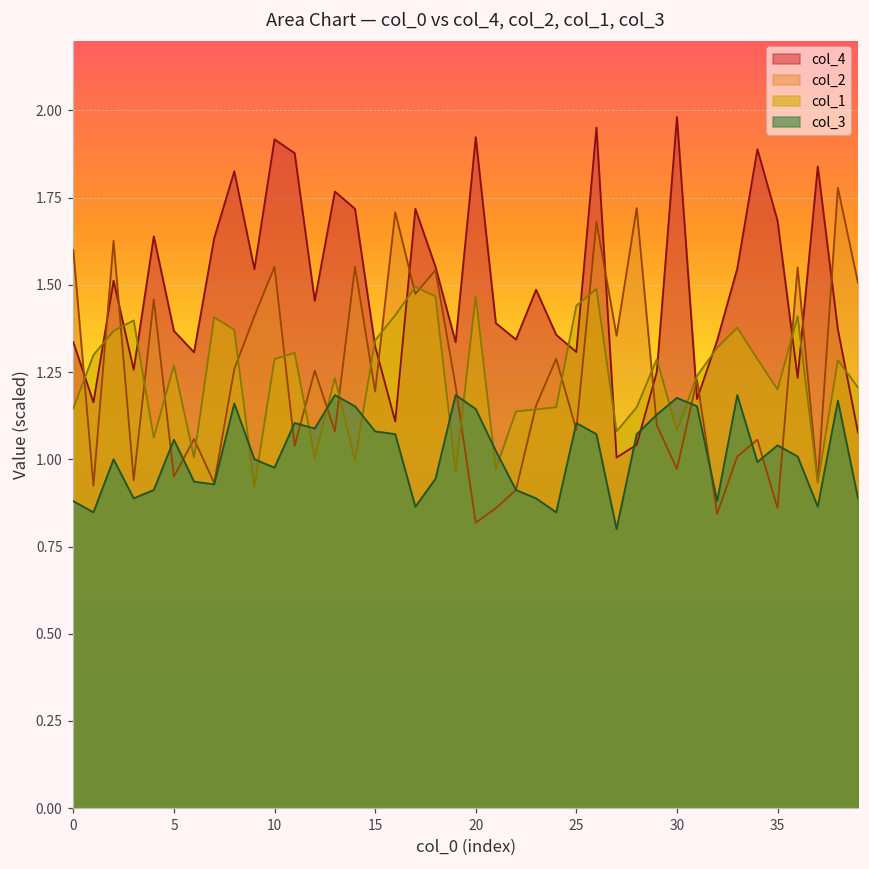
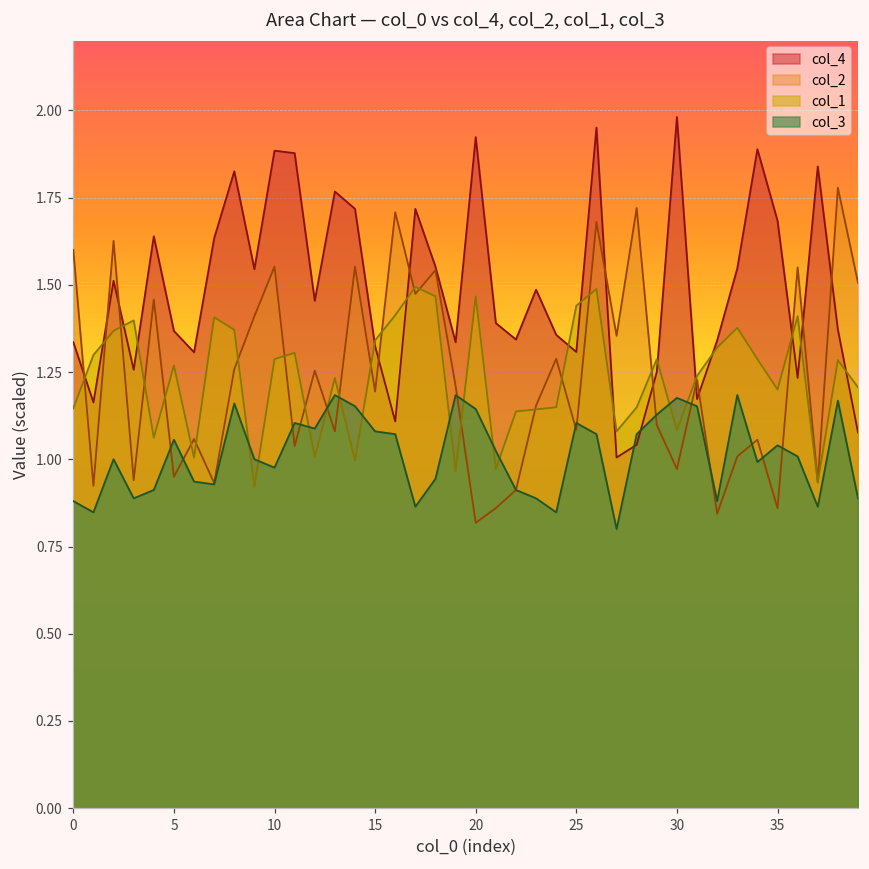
col_4, 10: 1.92 -> 1.88
